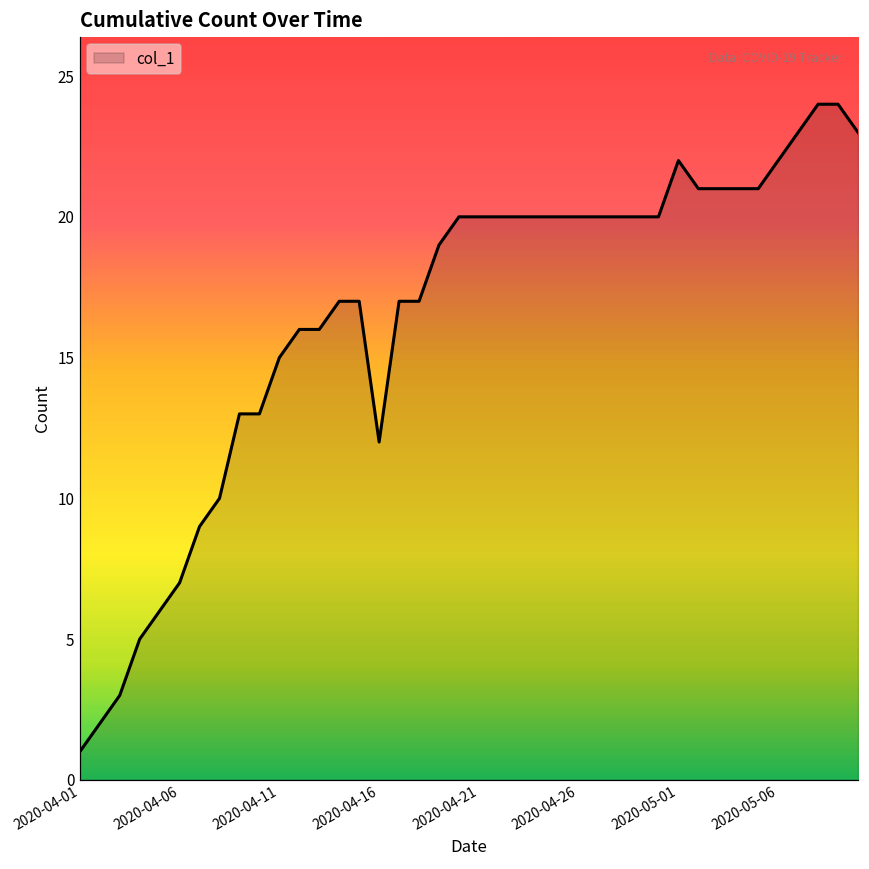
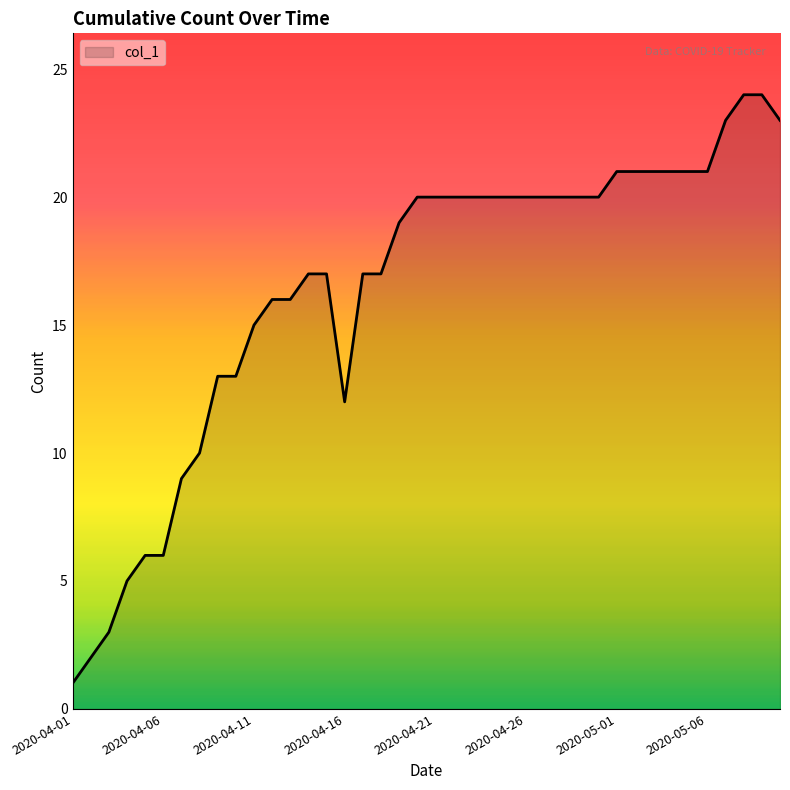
2020-04-06: 7 -> 6
2020-05-01: 22 -> 21
2020-05-06: 22 -> 21
